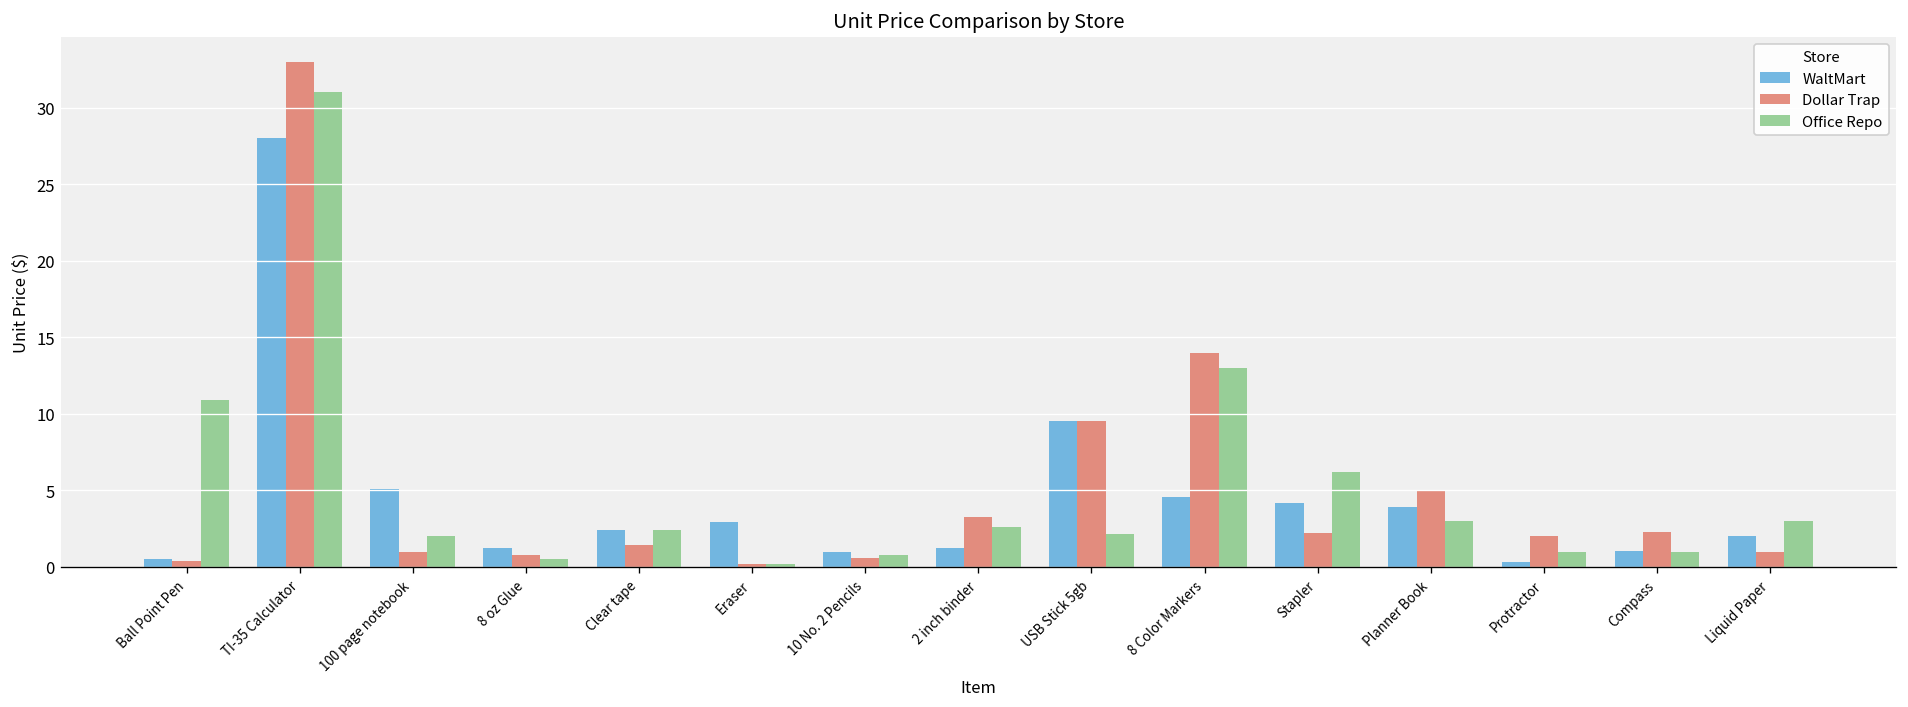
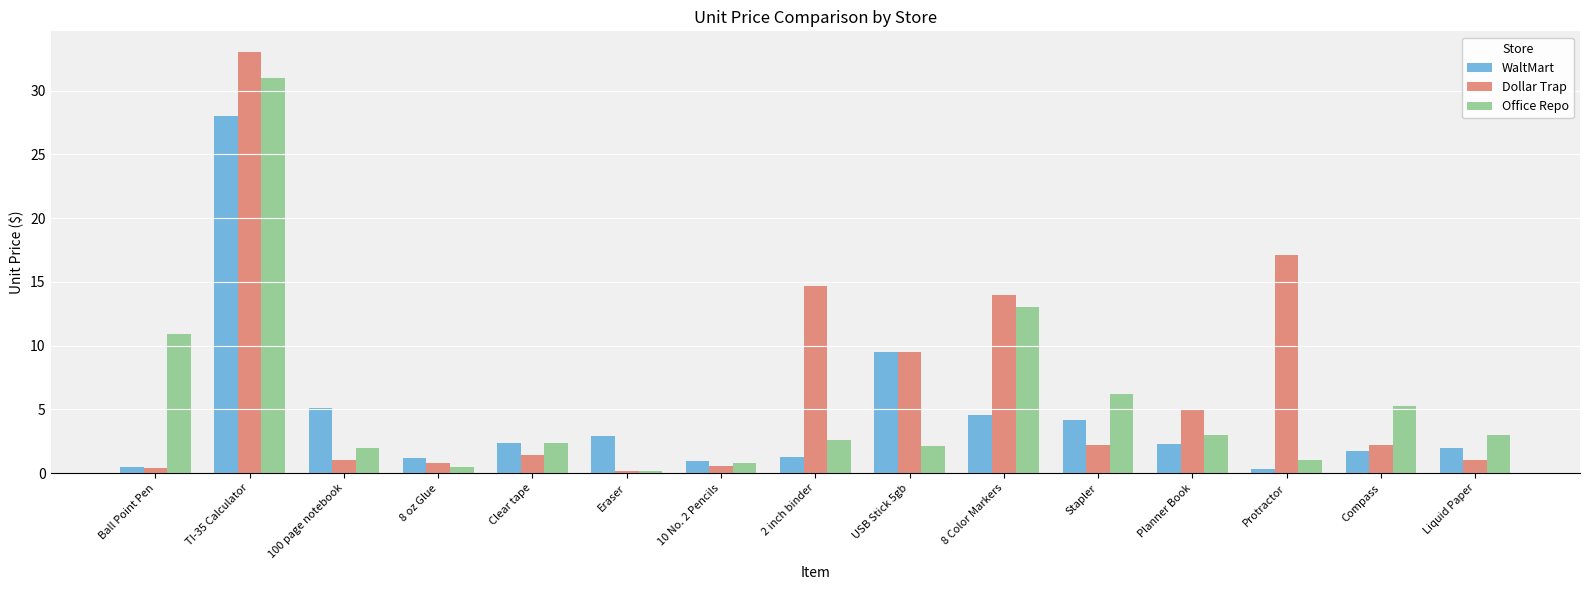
Dollar Trap, 2 inch binder: 3.3 -> 14.7
WaltMart, Planner Book: 3.9 -> 2.3
Dollar Trap, Protractor: 2.0 -> 17.1
WaltMart, Compass: 1.0 -> 1.8
Office Repo, Compass: 1.0 -> 5.3
